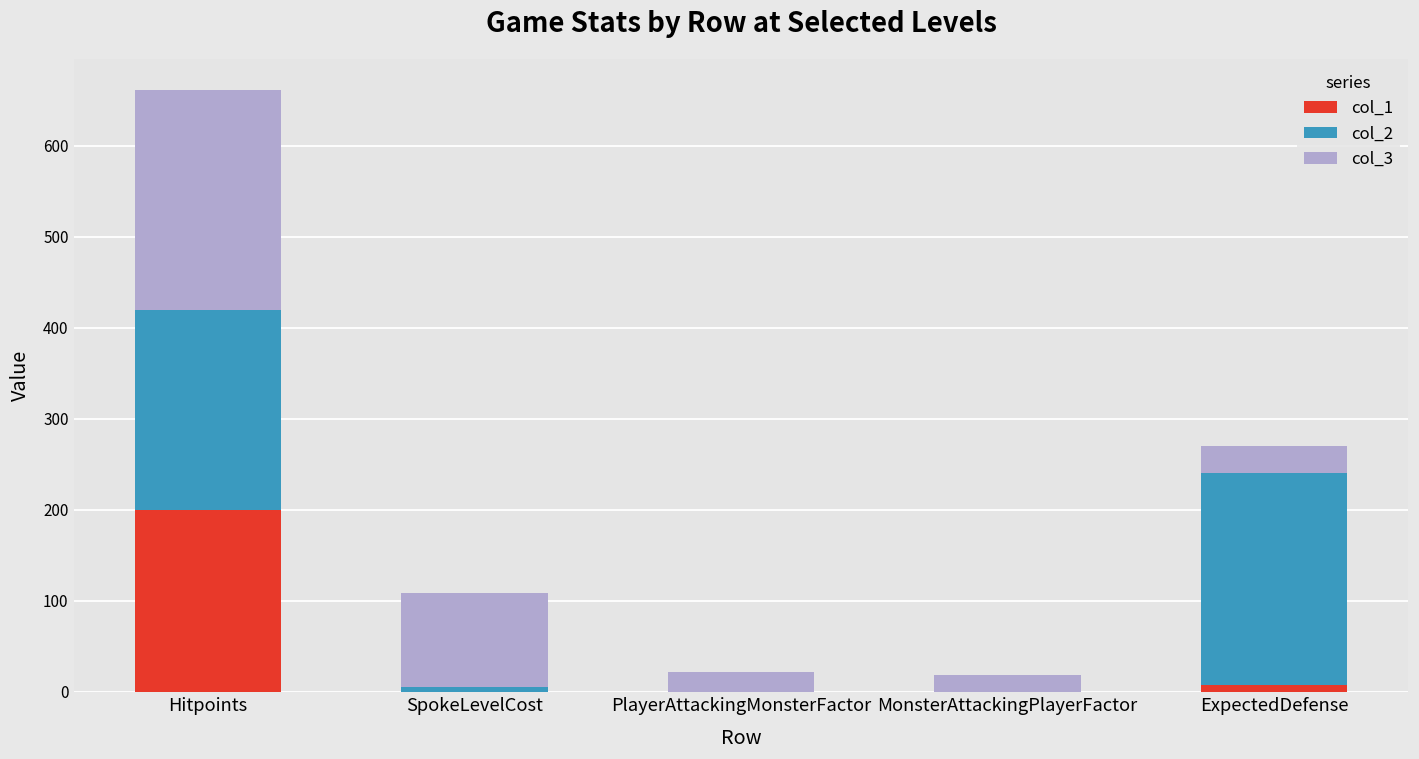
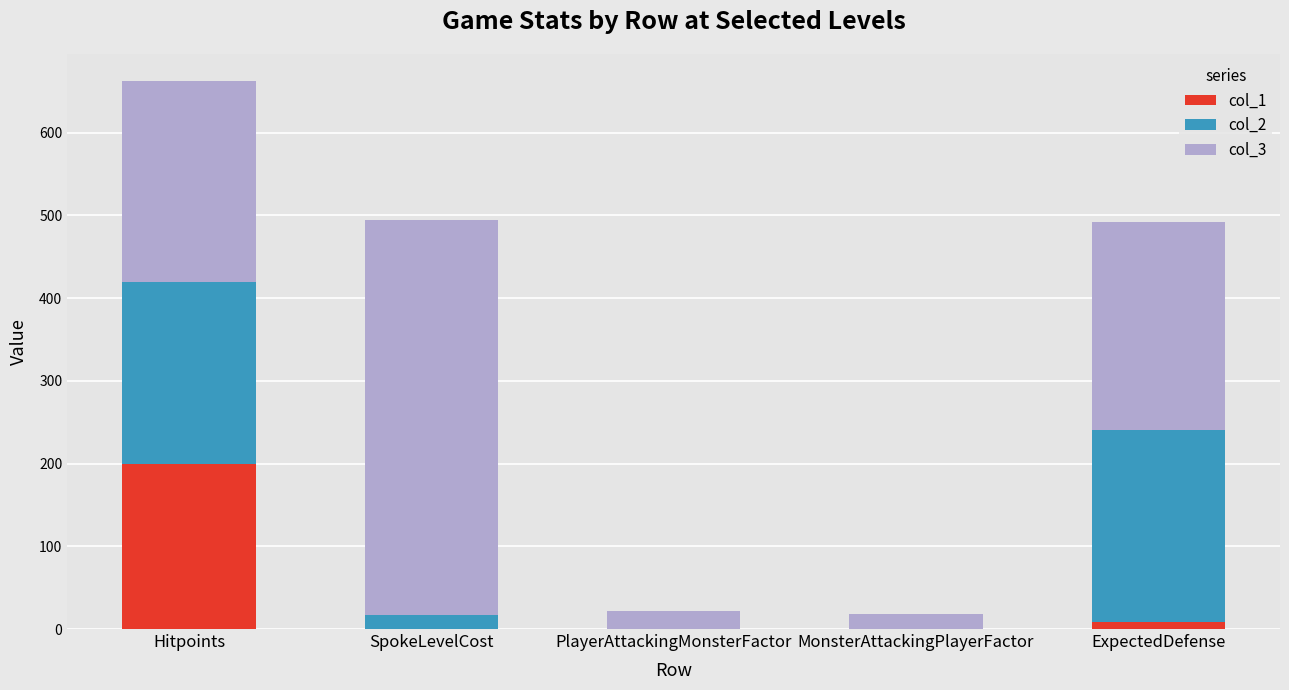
col_2, SpokeLevelCost: 10 -> 20
col_3, SpokeLevelCost: 100 -> 480
col_3, ExpectedDefense: 30 -> 250
